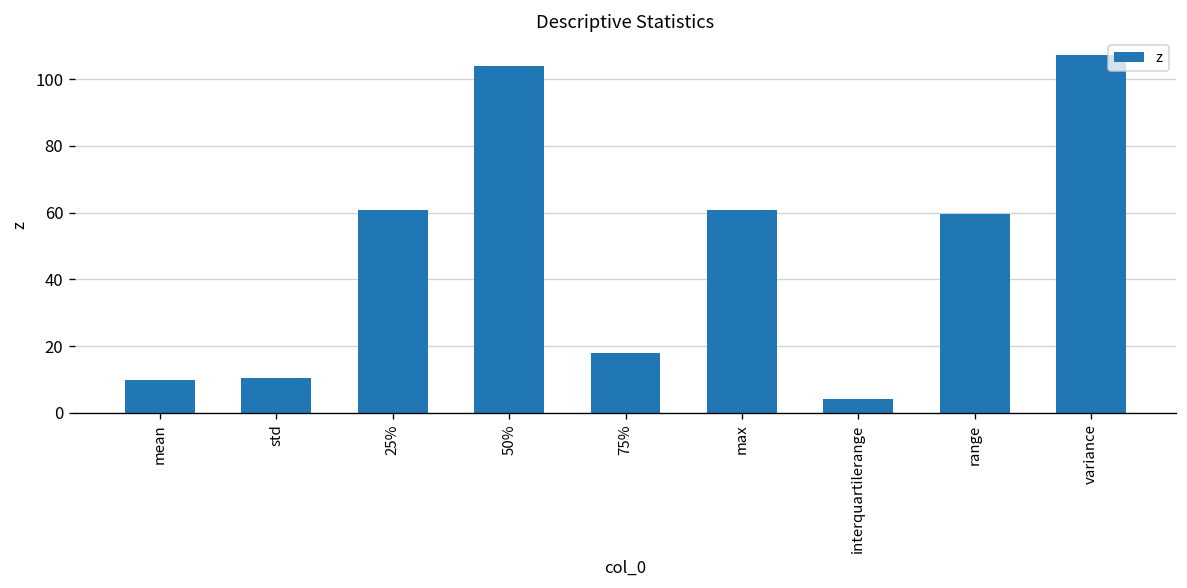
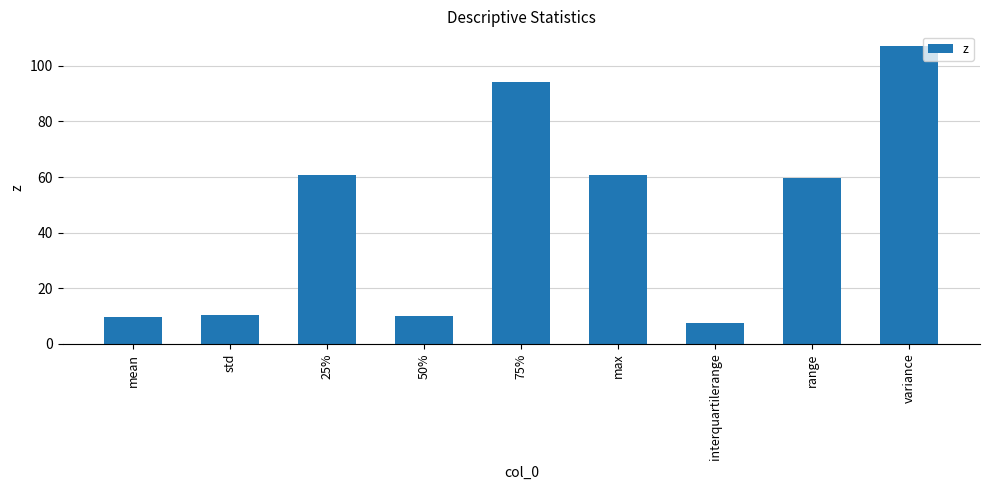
50%: 104 -> 10
75%: 18 -> 94
interquartilerange: 4 -> 7
